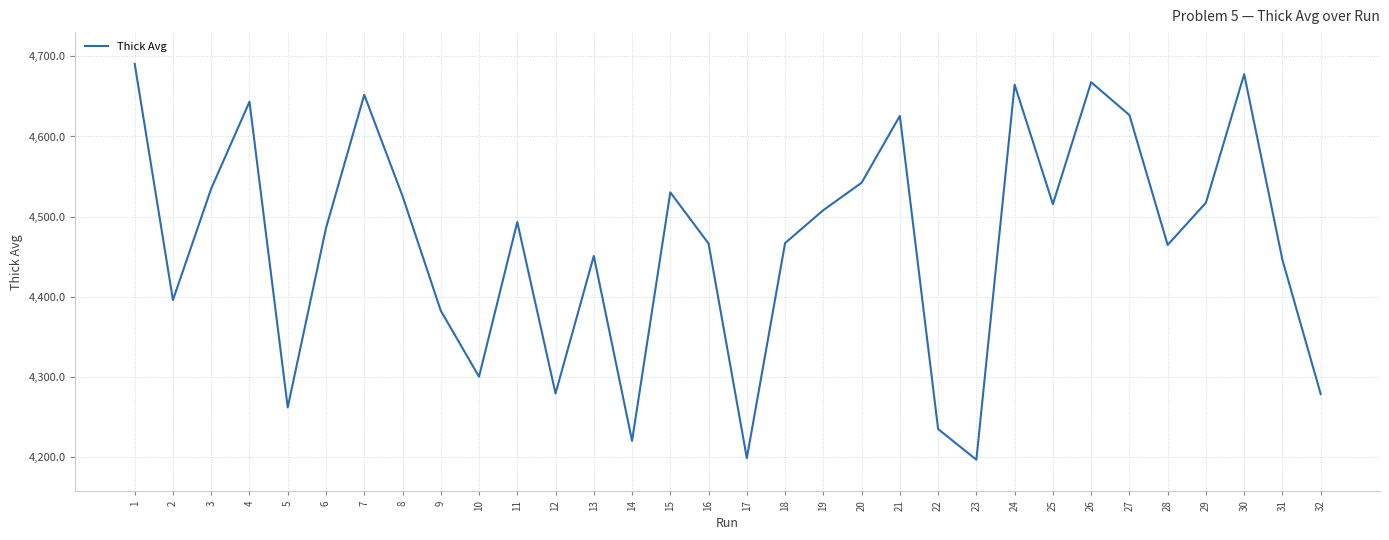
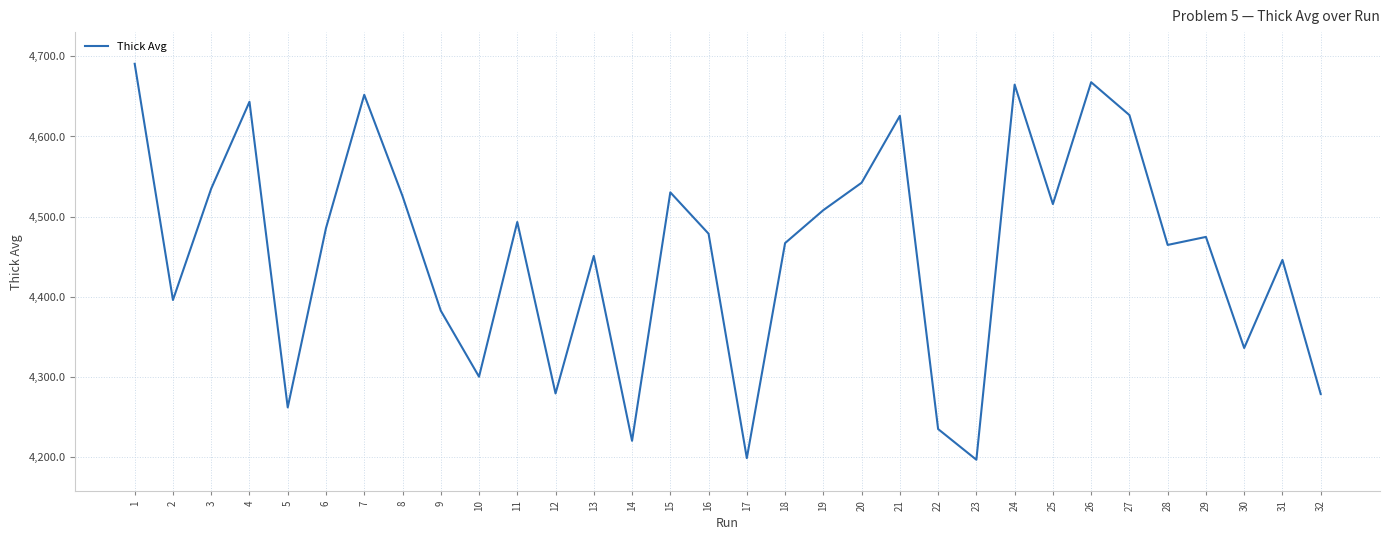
16: 4,470 -> 4,480
29: 4,520 -> 4,470
30: 4,680 -> 4,340
